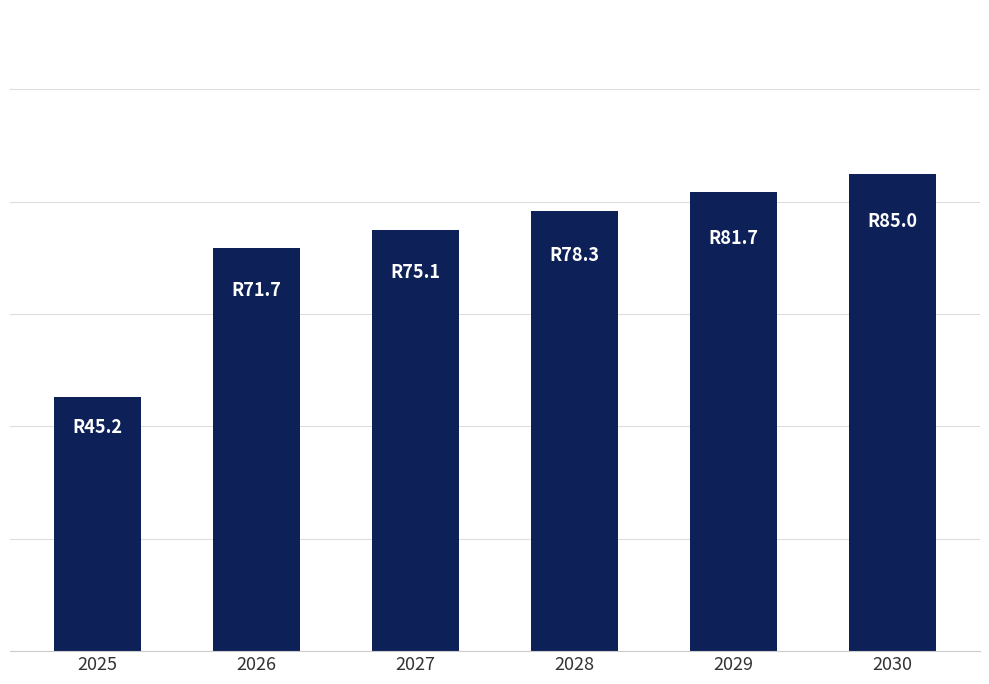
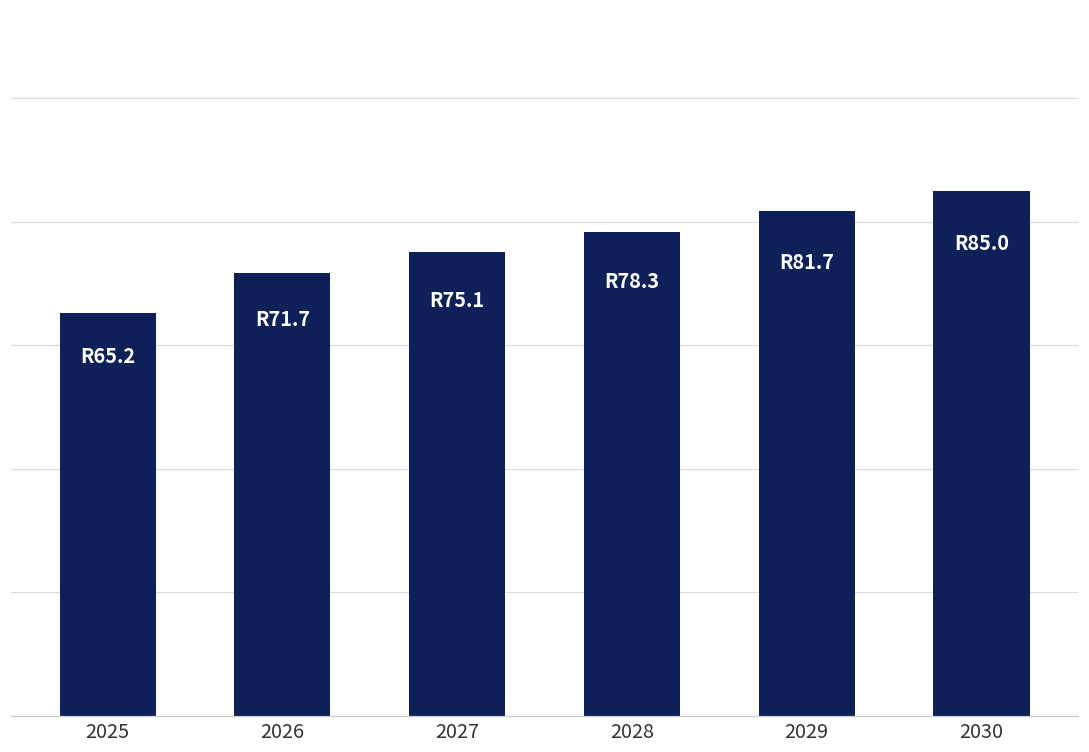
2025: 45.2 -> 65.2
